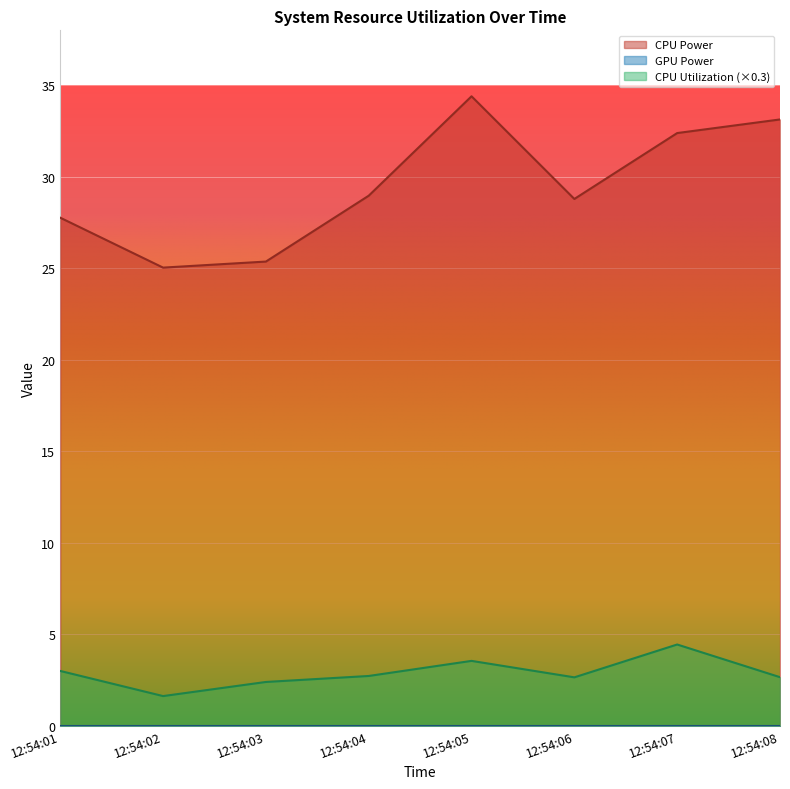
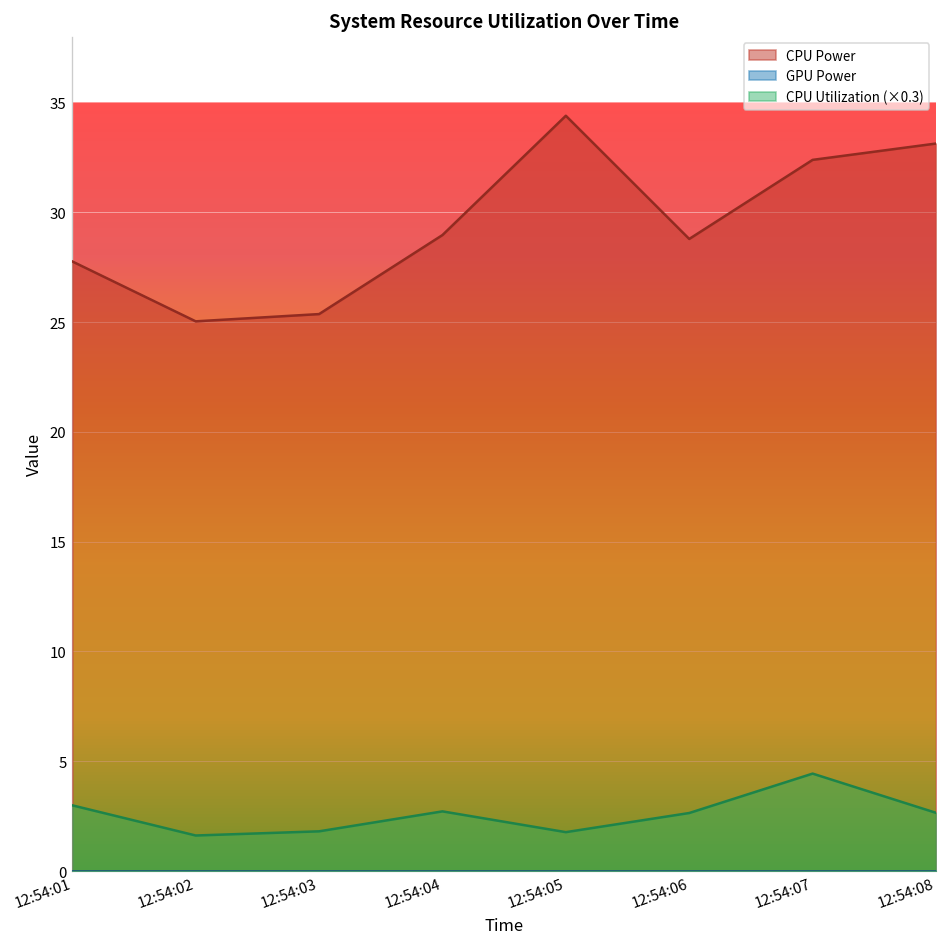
CPU Utilization (×0.3), 12:54:03: 2.4 -> 1.8
CPU Utilization (×0.3), 12:54:05: 3.5 -> 1.8
